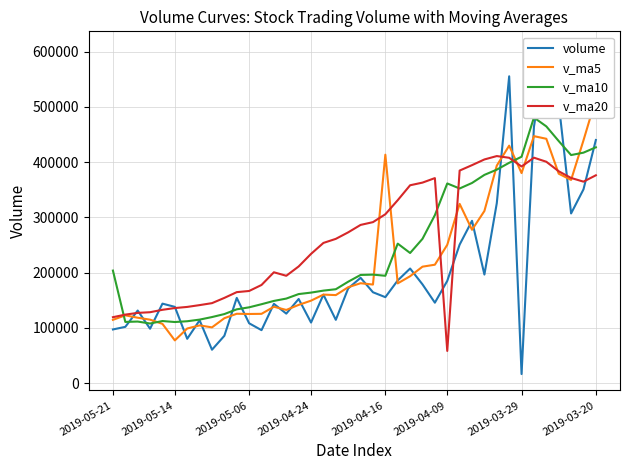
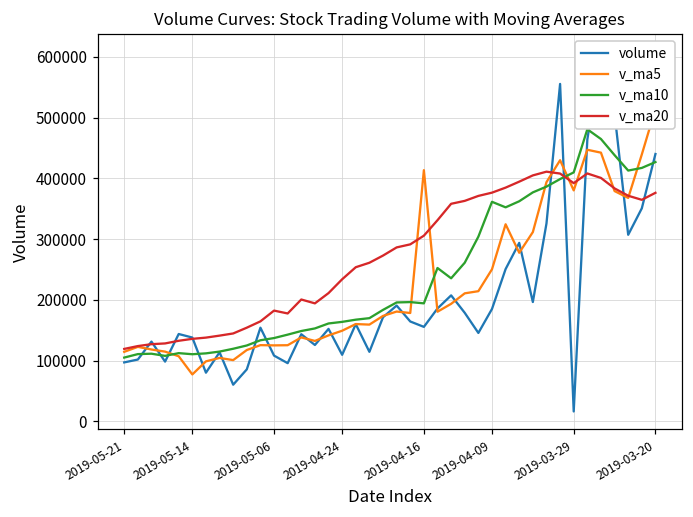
v_ma10, 2019-05-21: 200000 -> 110000
v_ma20, 2019-05-06: 170000 -> 180000
v_ma20, 2019-04-09: 60000 -> 380000
